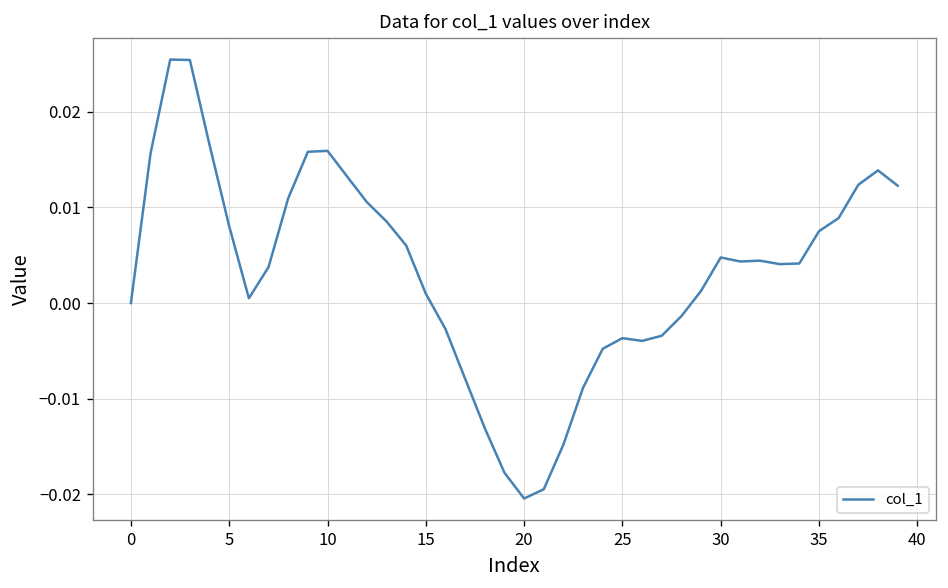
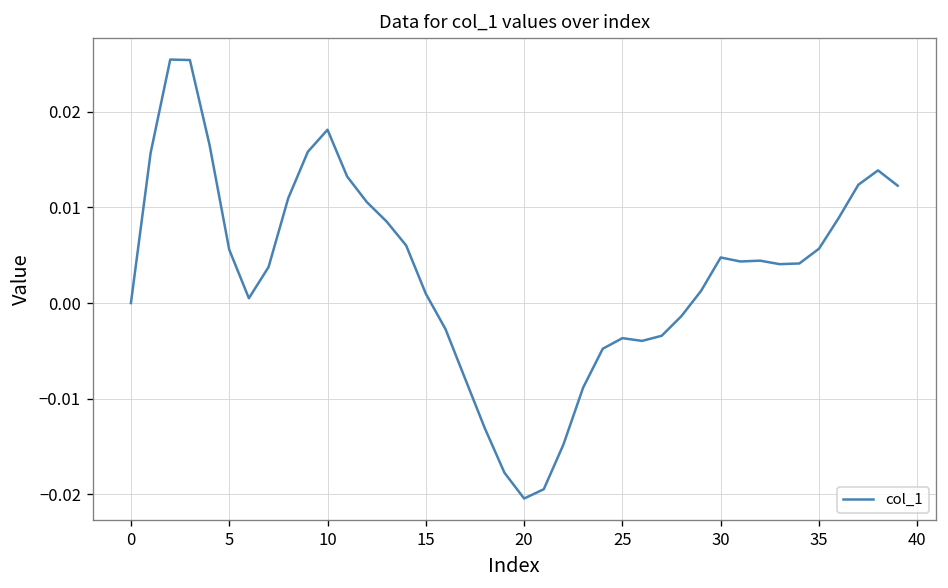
5: 0.008 -> 0.006
10: 0.016 -> 0.018
35: 0.008 -> 0.006
